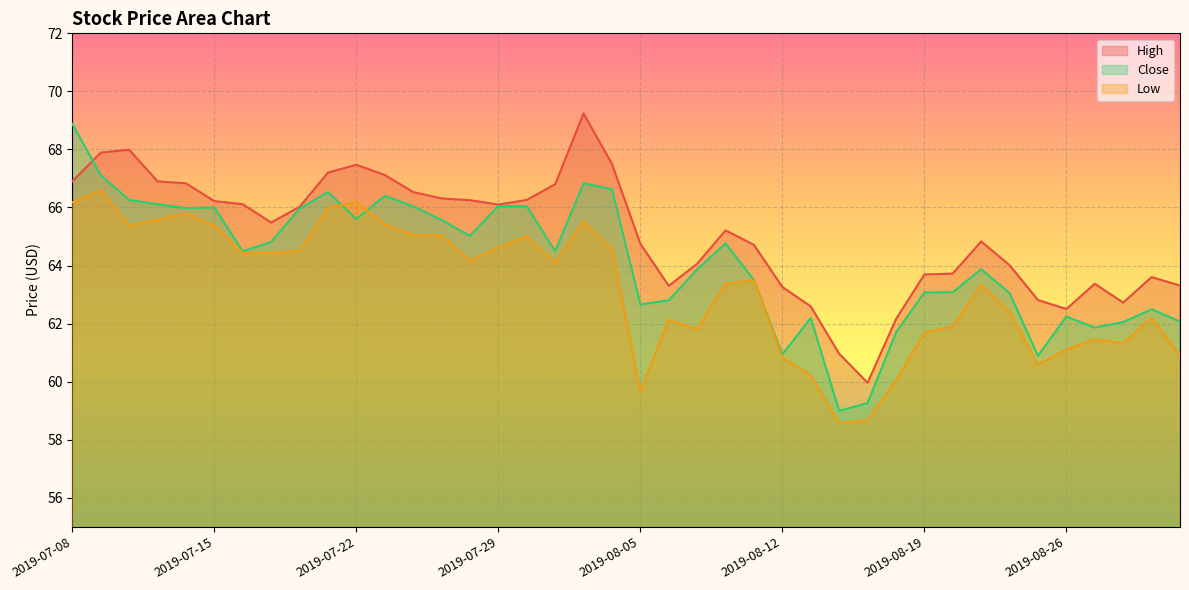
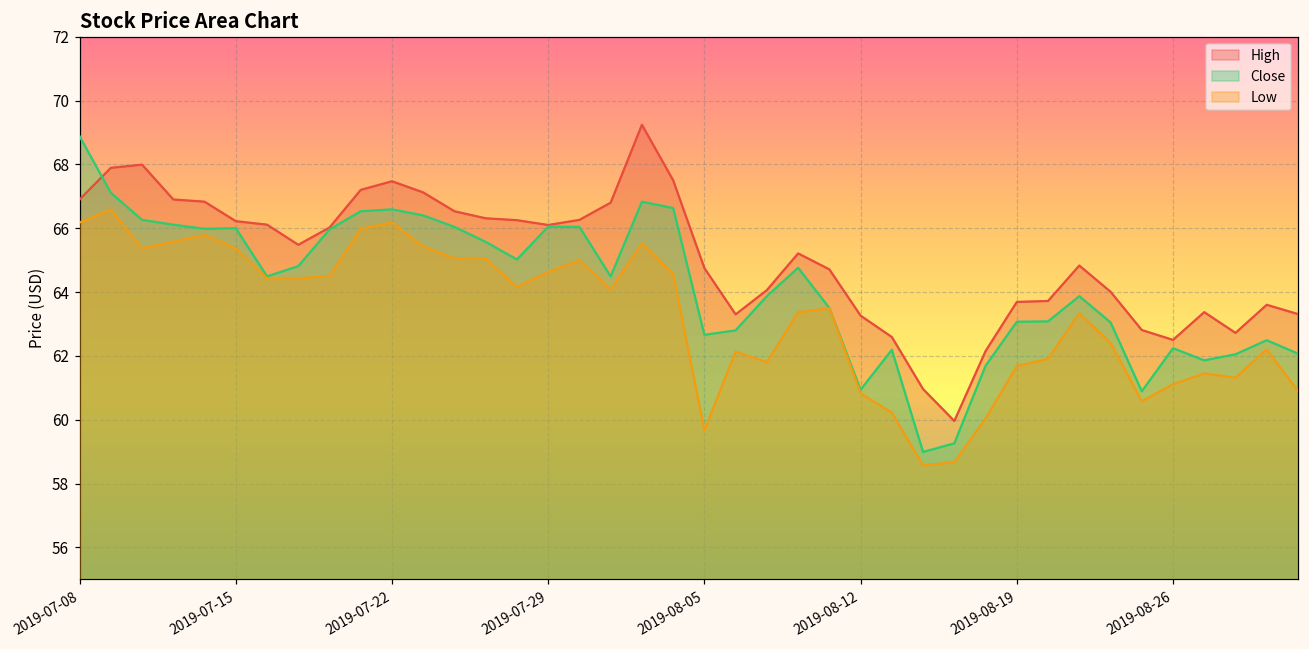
Close, 2019-07-22: 65.6 -> 66.6
